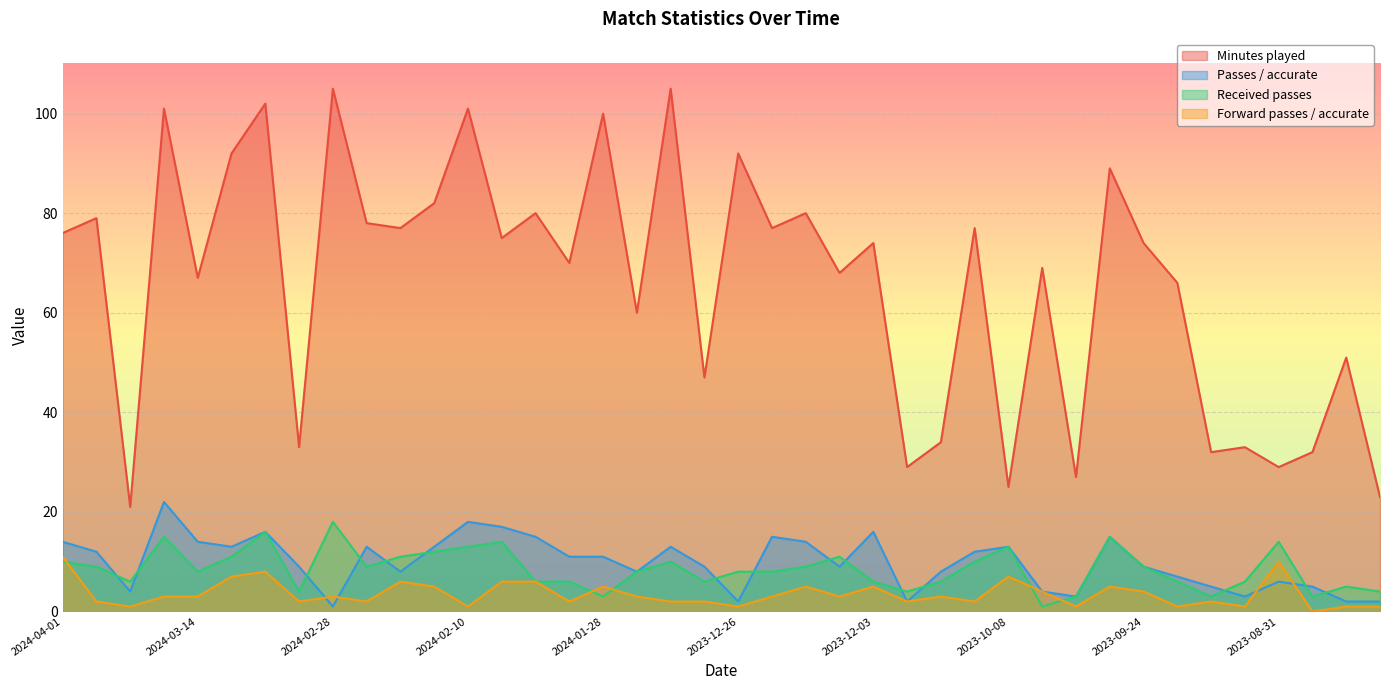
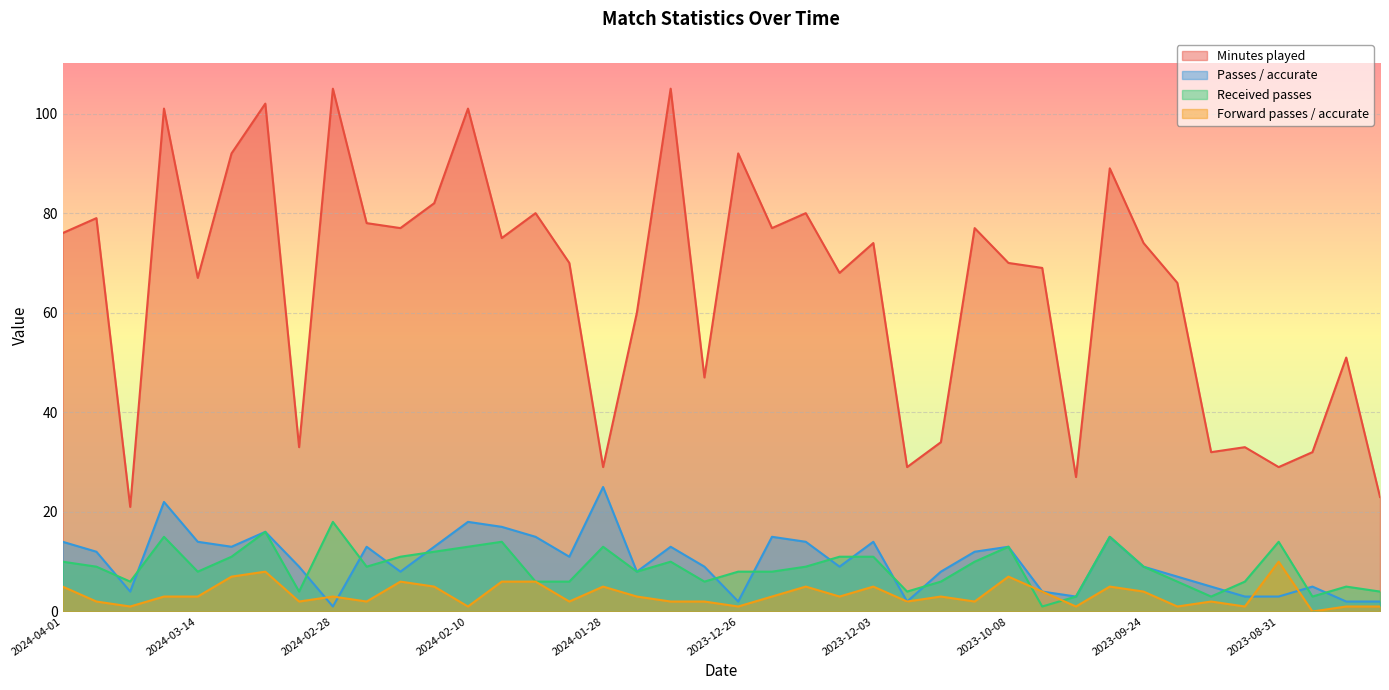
Forward passes / accurate, 2024-04-01: 11 -> 5
Minutes played, 2024-01-28: 100 -> 29
Passes / accurate, 2024-01-28: 11 -> 25
Received passes, 2024-01-28: 3 -> 13
Passes / accurate, 2023-12-03: 16 -> 14
Received passes, 2023-12-03: 6 -> 11
Minutes played, 2023-10-08: 25 -> 70
Passes / accurate, 2023-08-31: 6 -> 3
